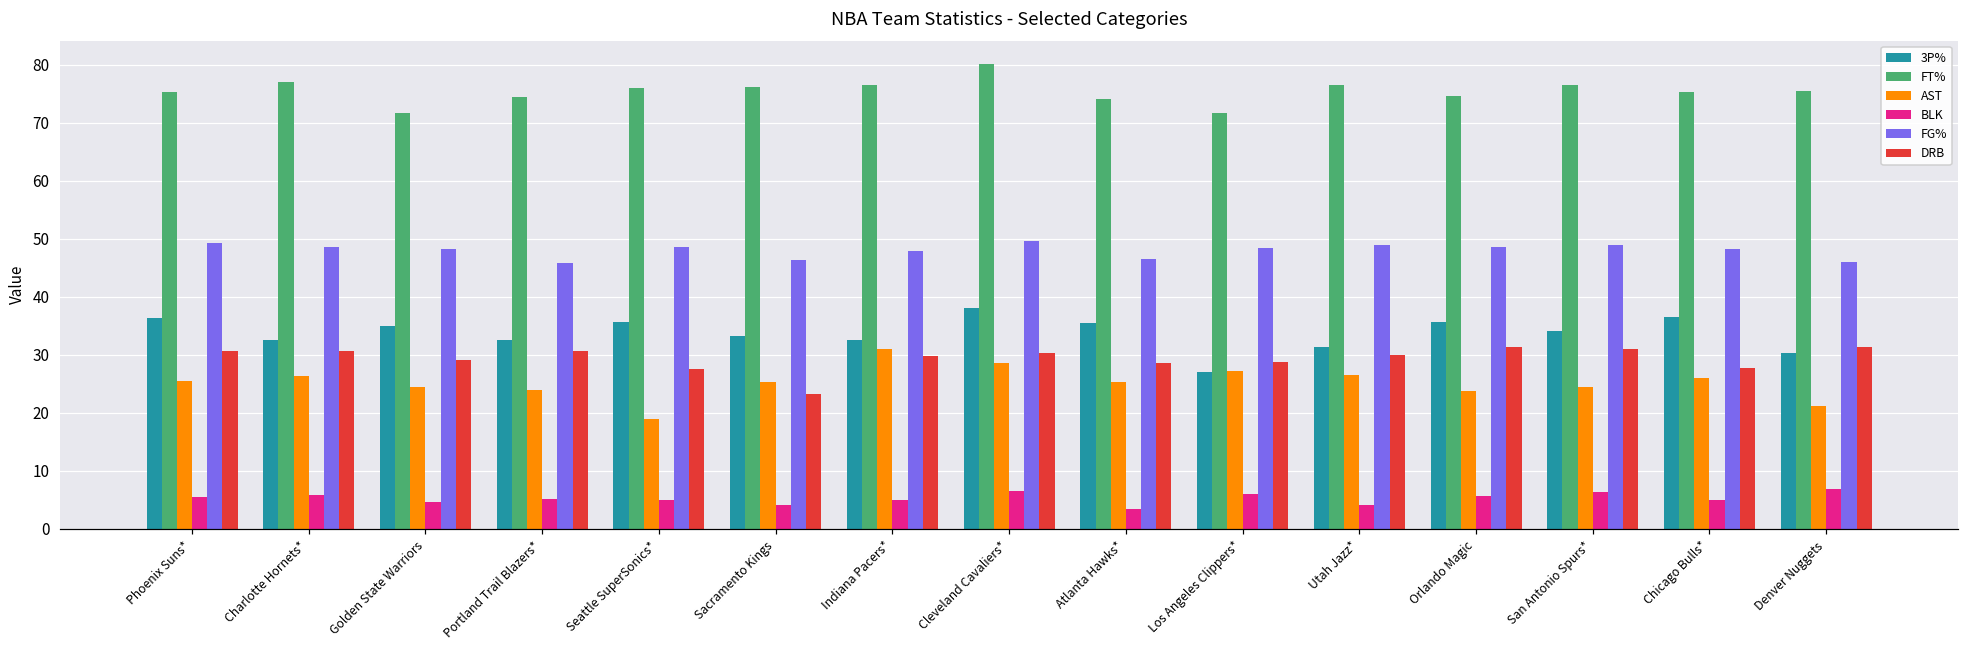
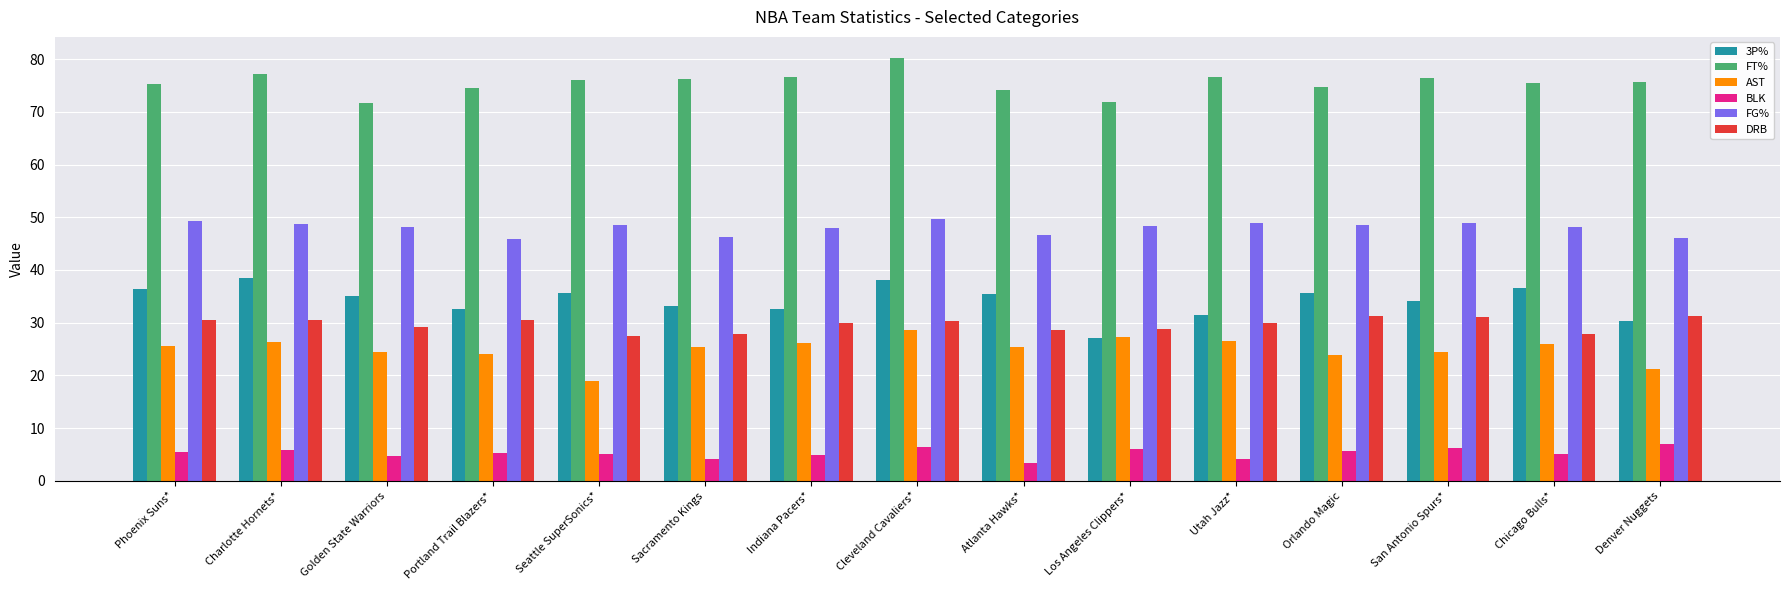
3P%, Charlotte Hornets*: 33 -> 39
DRB, Sacramento Kings: 23 -> 28
AST, Indiana Pacers*: 31 -> 26
